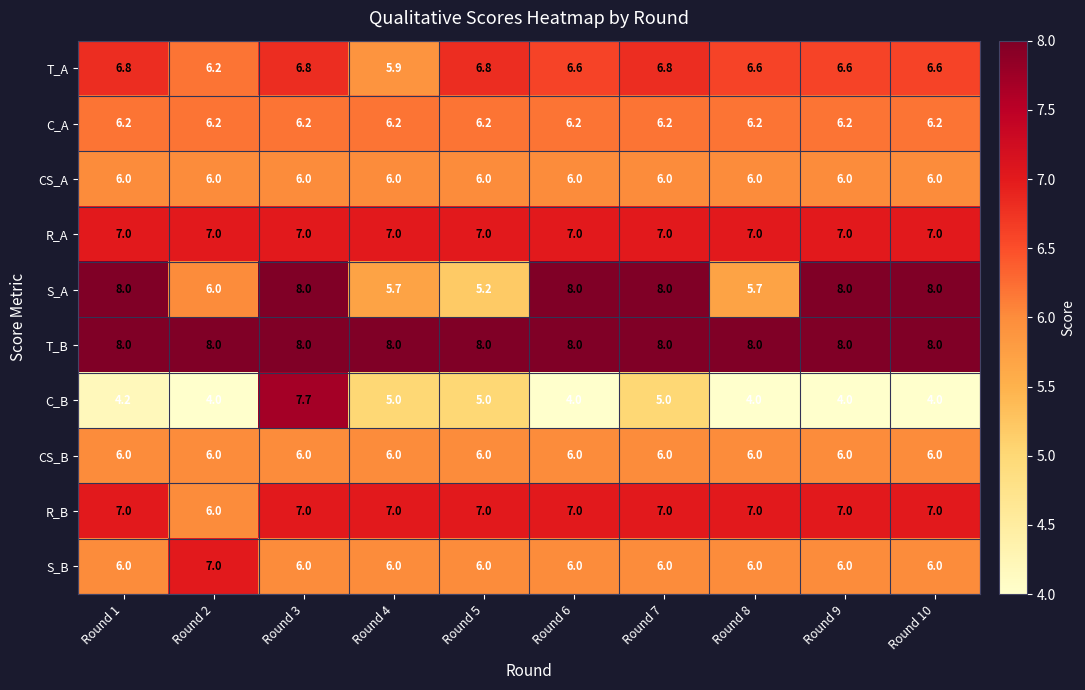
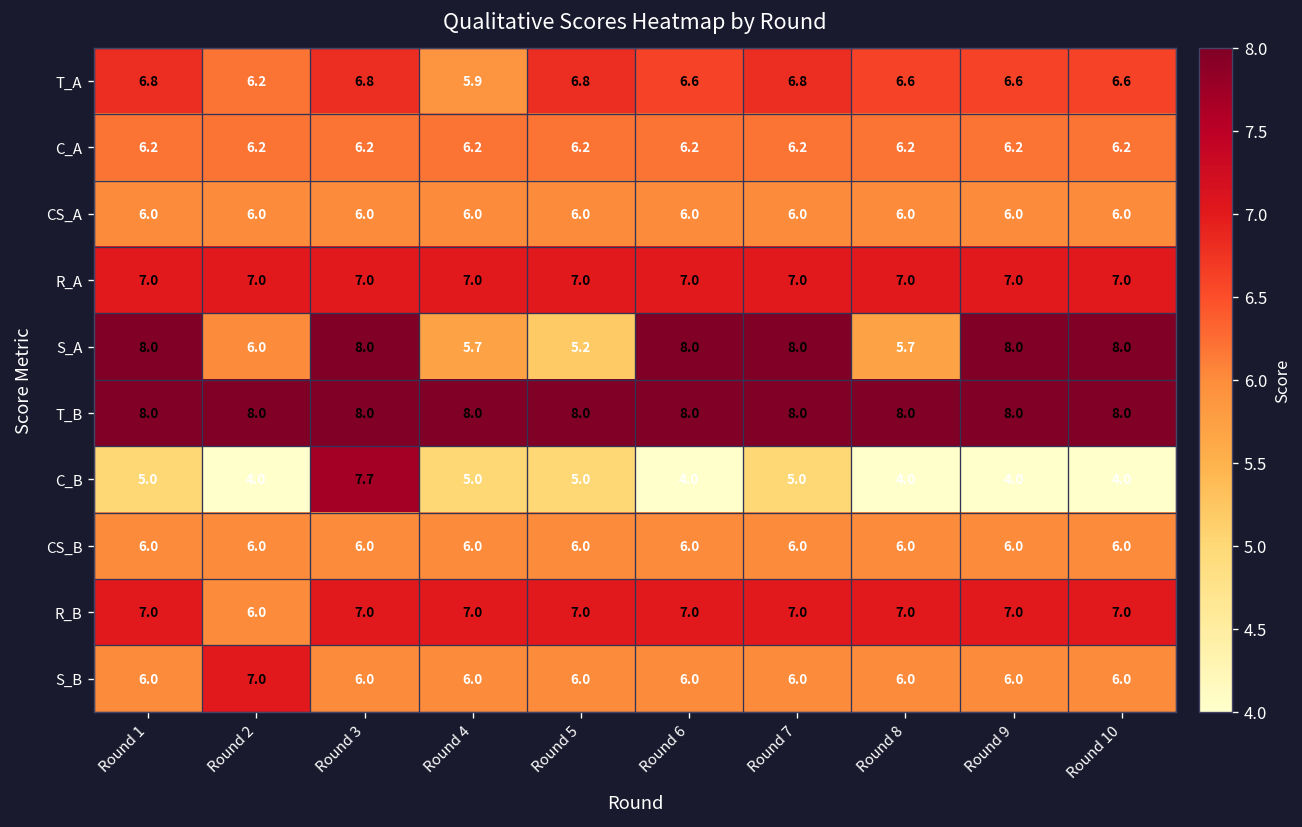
C_B, Round 1: 4.2 -> 5.0
